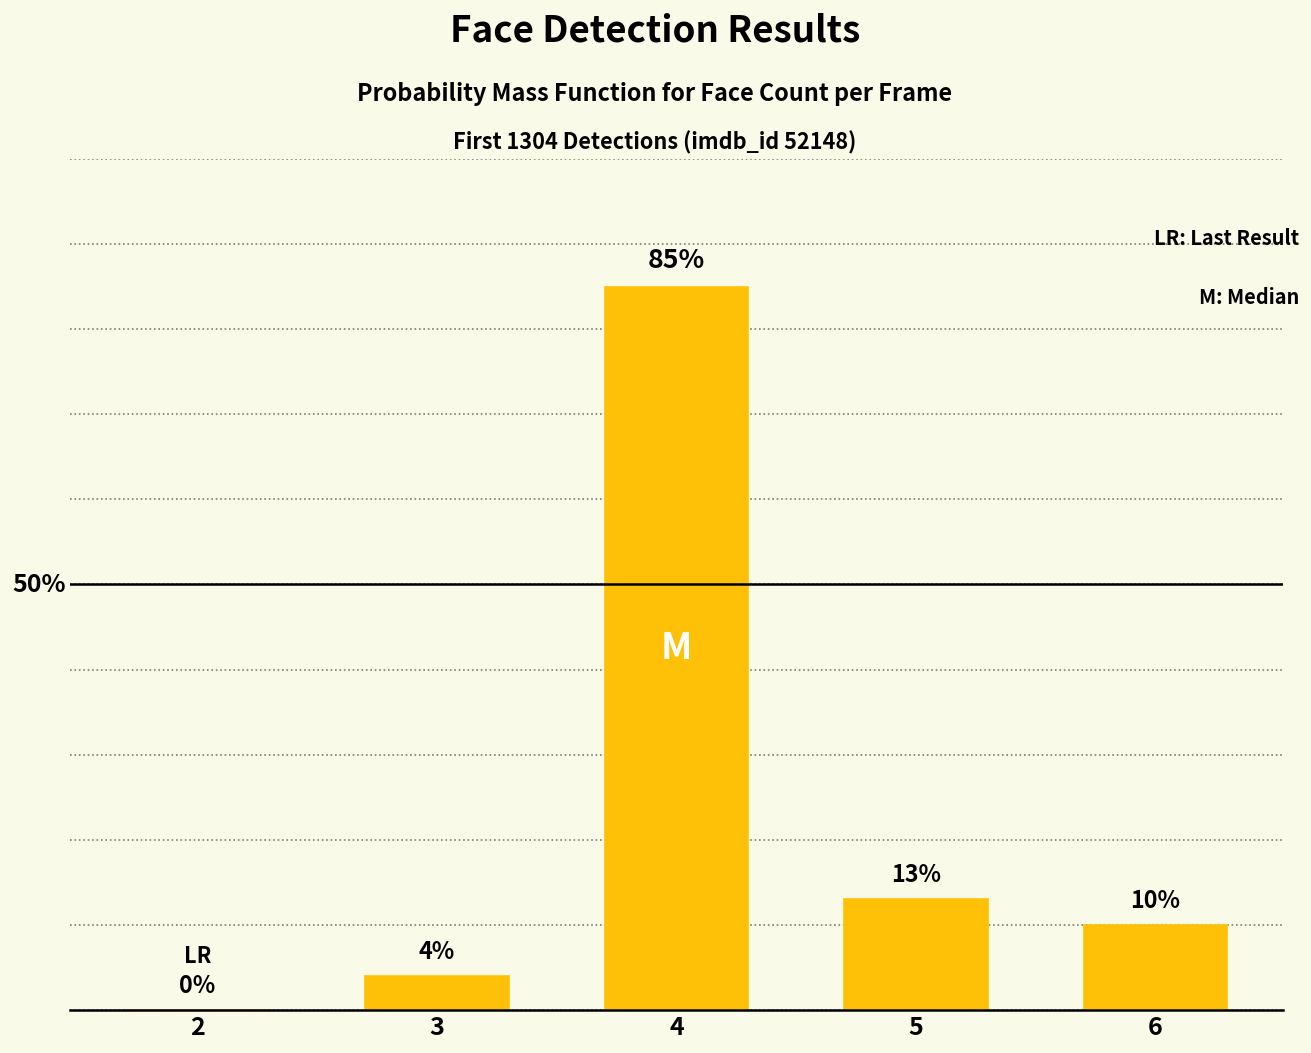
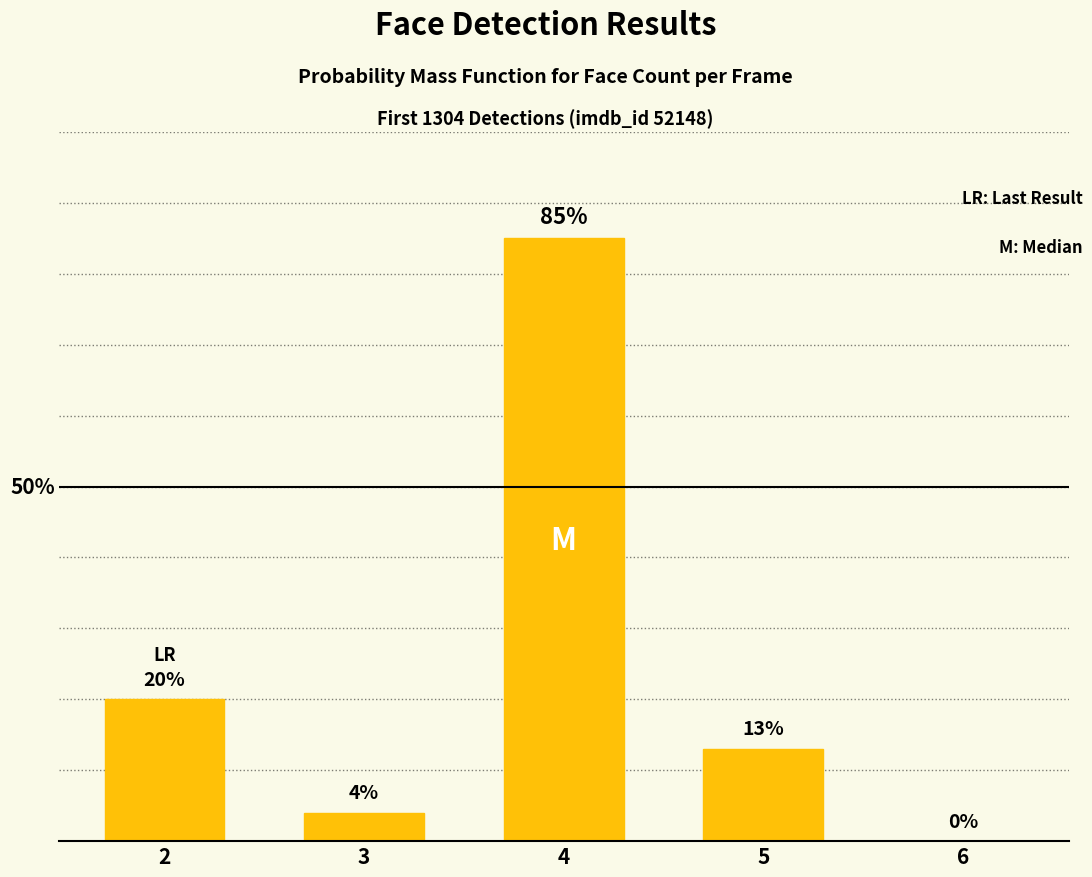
2: 0% -> 20%
6: 10% -> 0%
